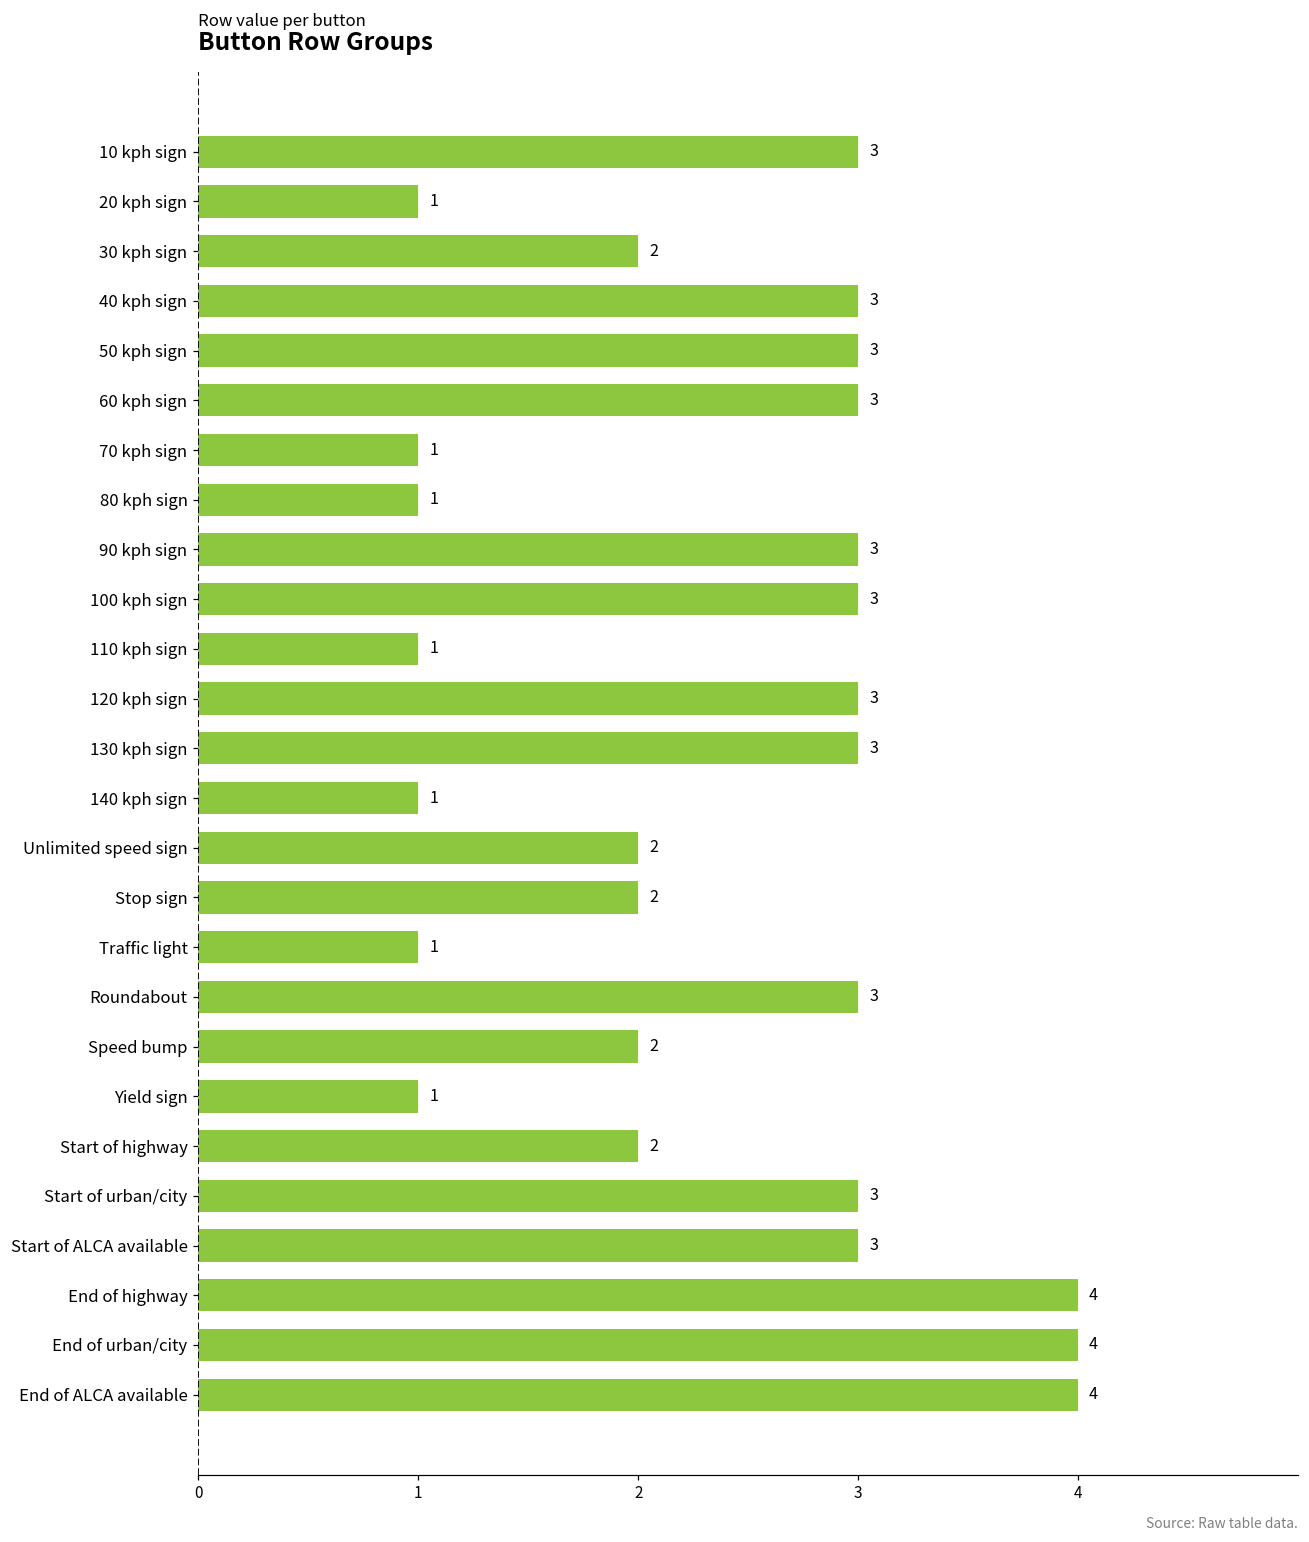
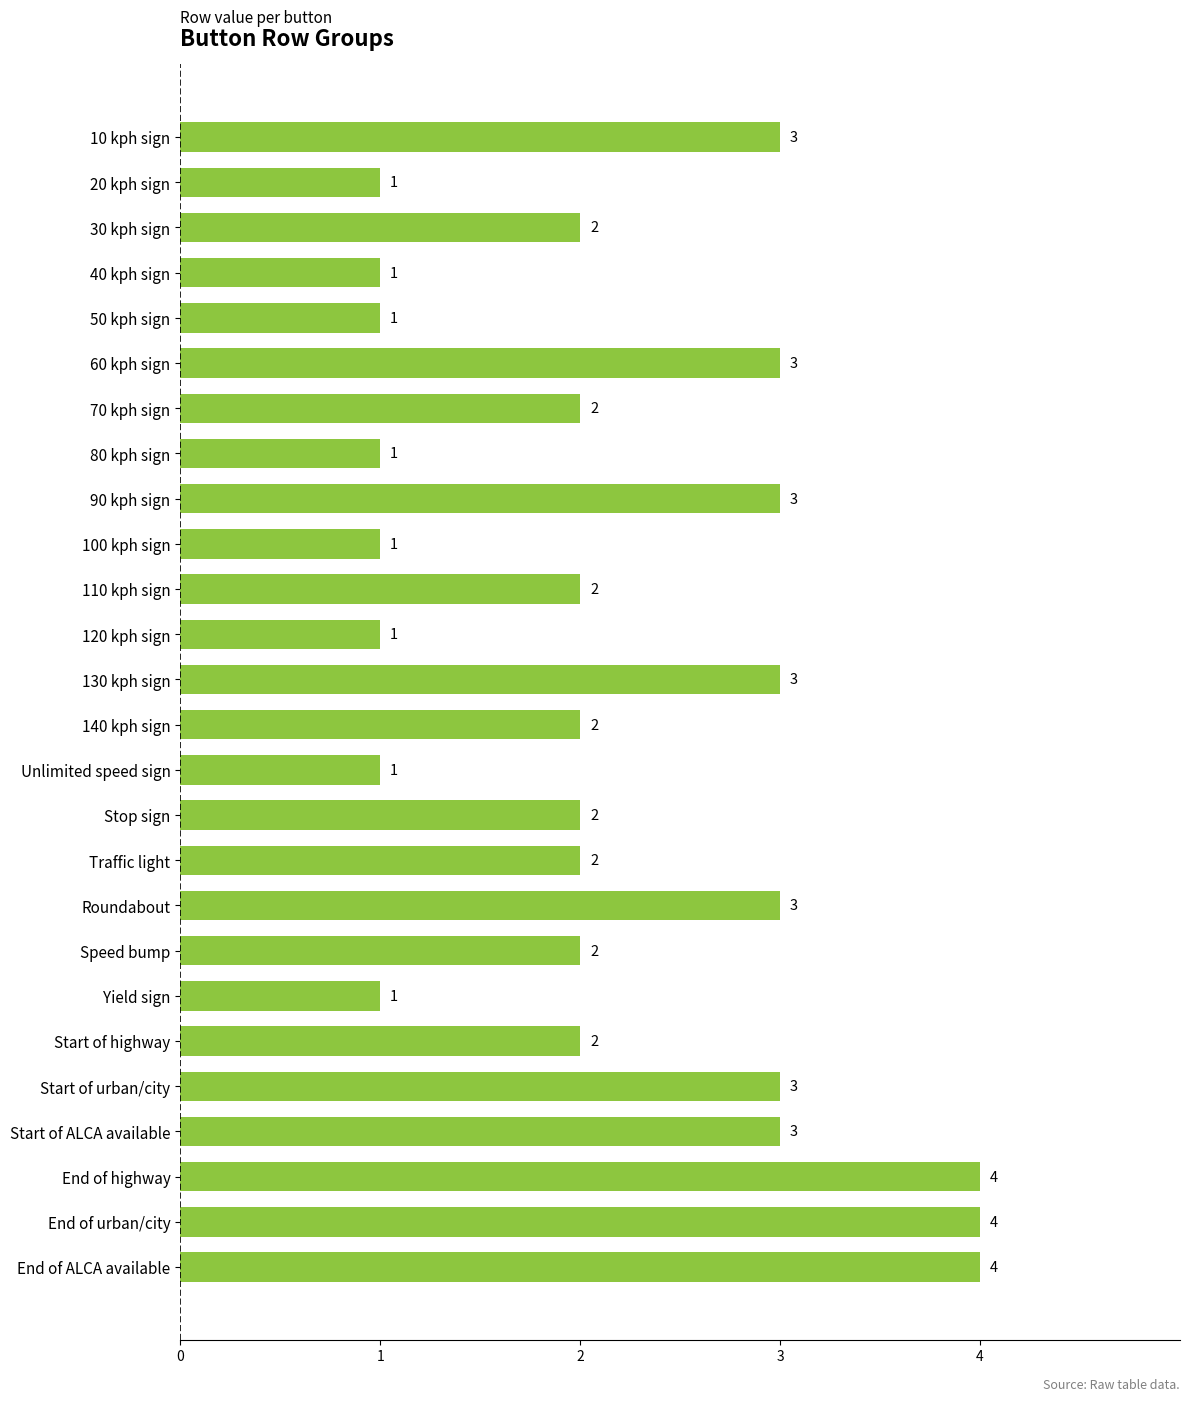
40 kph sign: 3 -> 1
50 kph sign: 3 -> 1
70 kph sign: 1 -> 2
100 kph sign: 3 -> 1
110 kph sign: 1 -> 2
120 kph sign: 3 -> 1
140 kph sign: 1 -> 2
Unlimited speed sign: 2 -> 1
Traffic light: 1 -> 2
